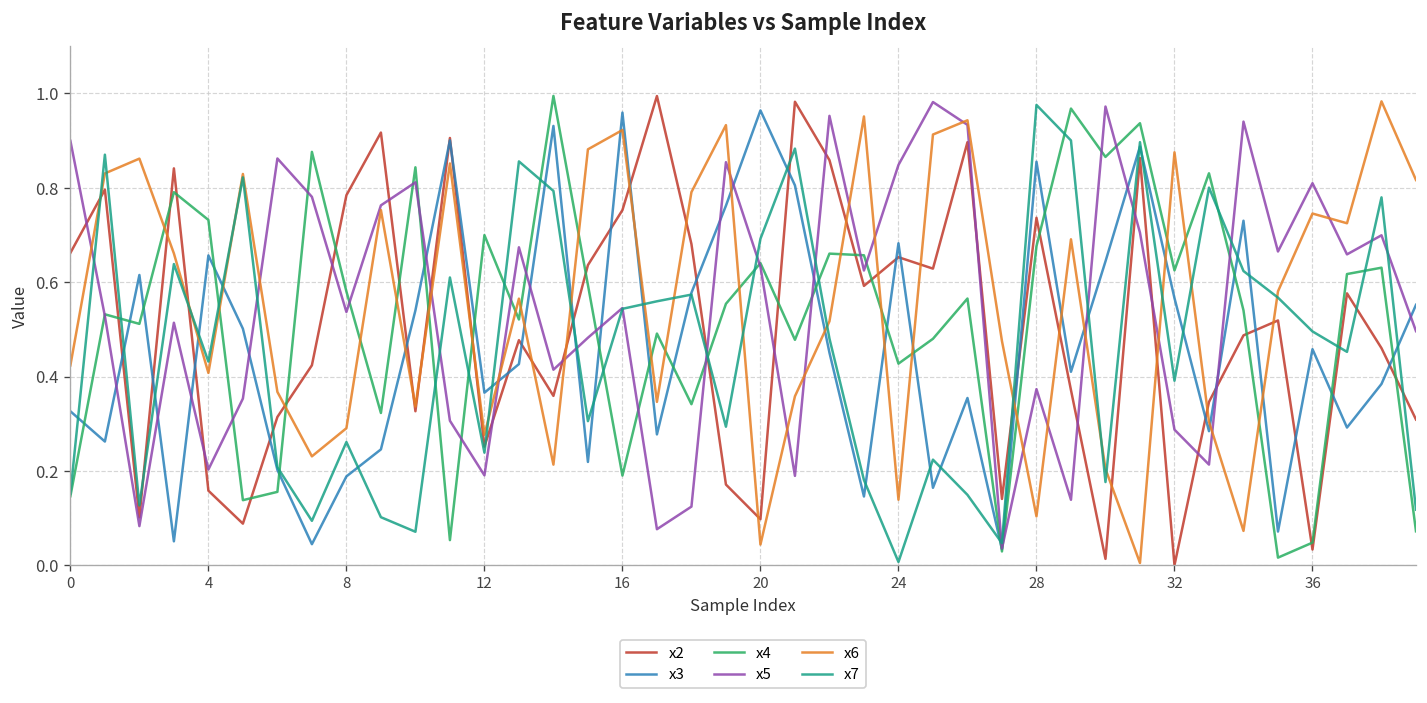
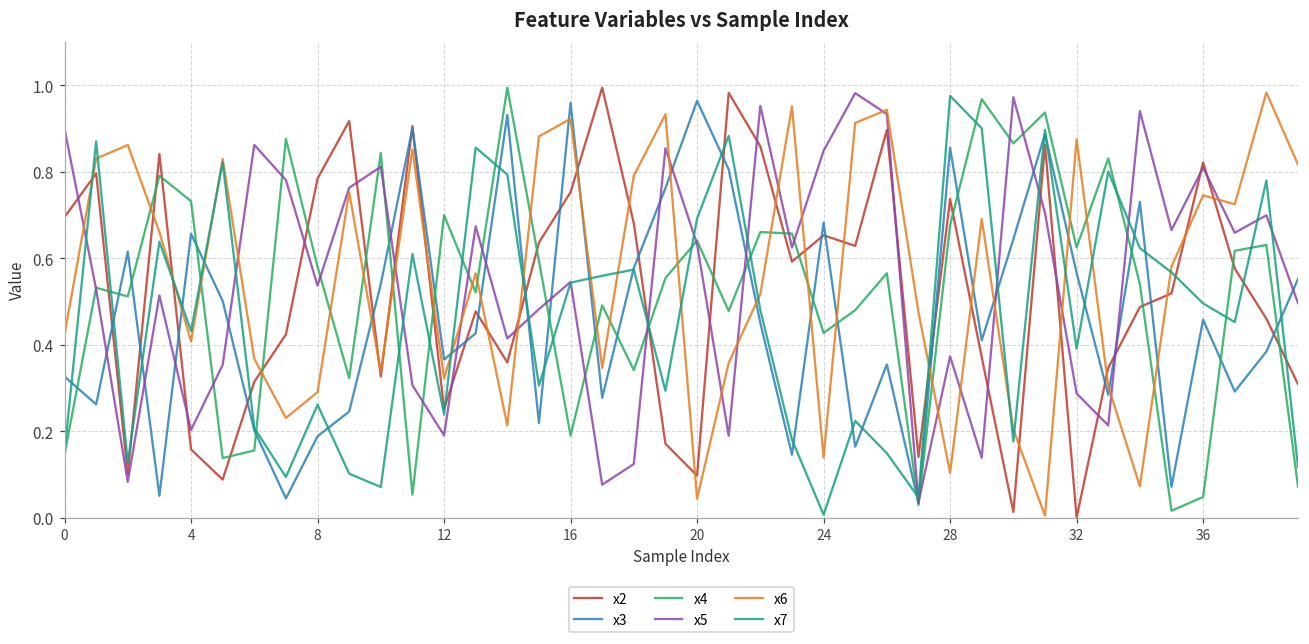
x2, 0: 0.66 -> 0.70
x6, 12: 0.28 -> 0.32
x2, 36: 0.03 -> 0.82
